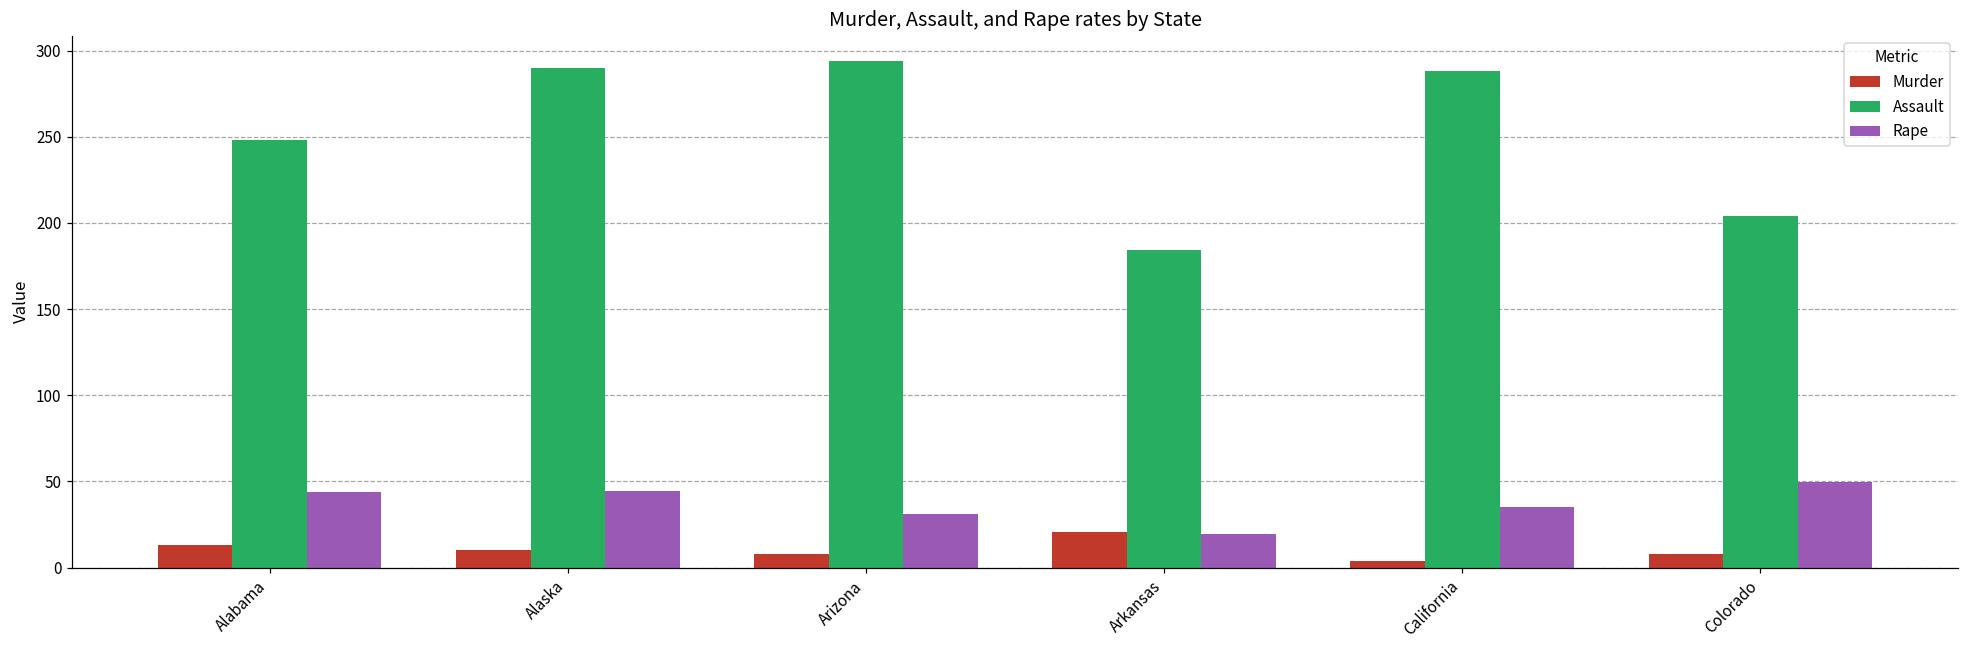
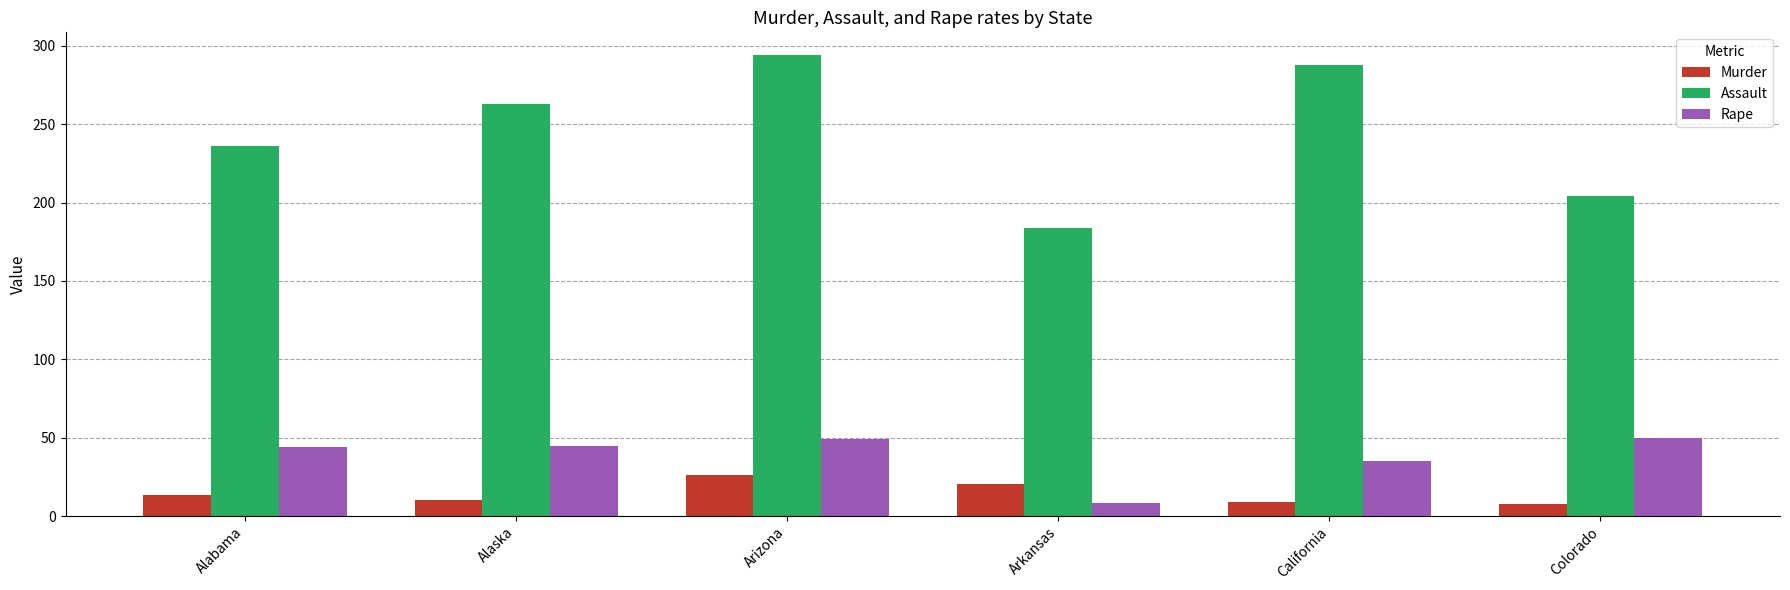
Assault, Alabama: 248 -> 236
Assault, Alaska: 290 -> 263
Murder, Arizona: 8 -> 26
Rape, Arizona: 31 -> 49
Rape, Arkansas: 20 -> 8
Murder, California: 4 -> 9
